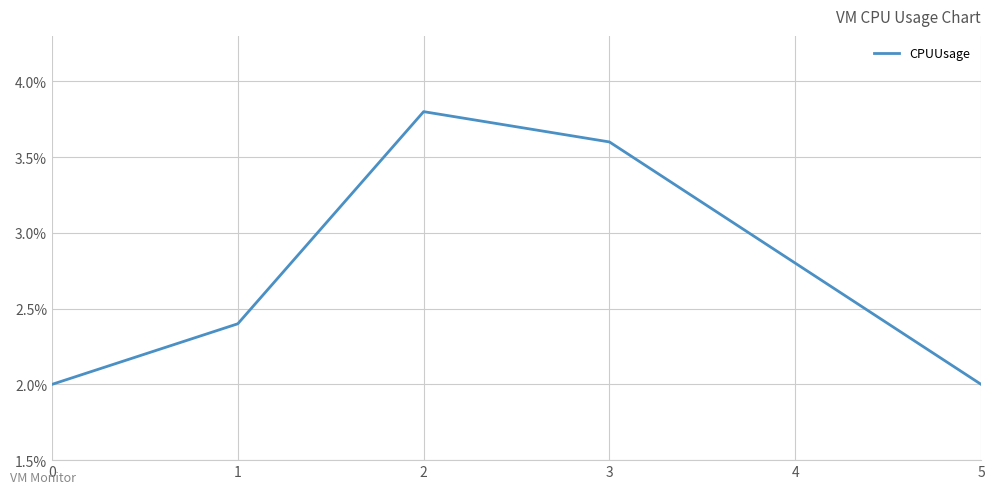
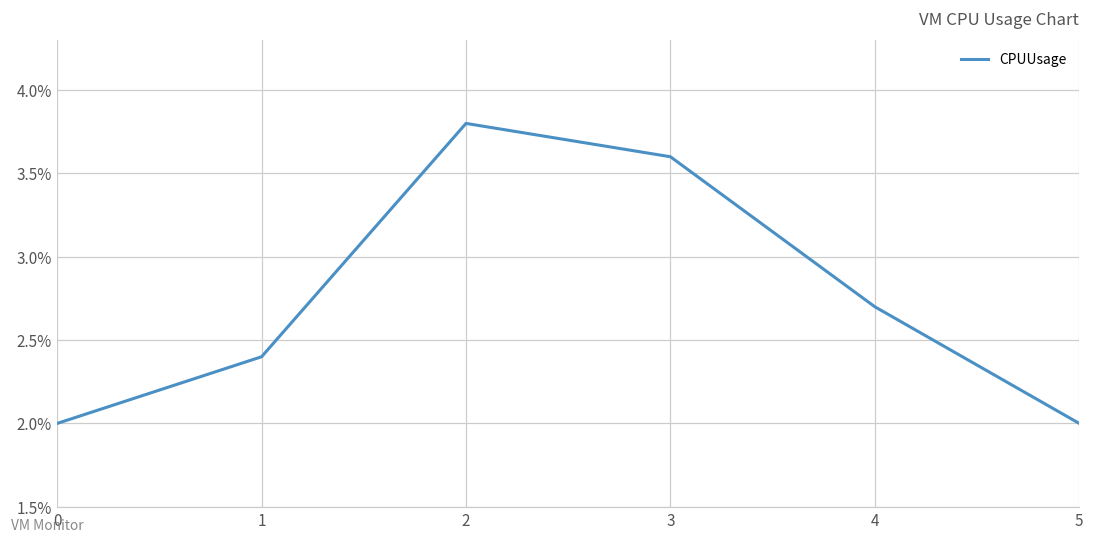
4: 2.8% -> 2.7%
